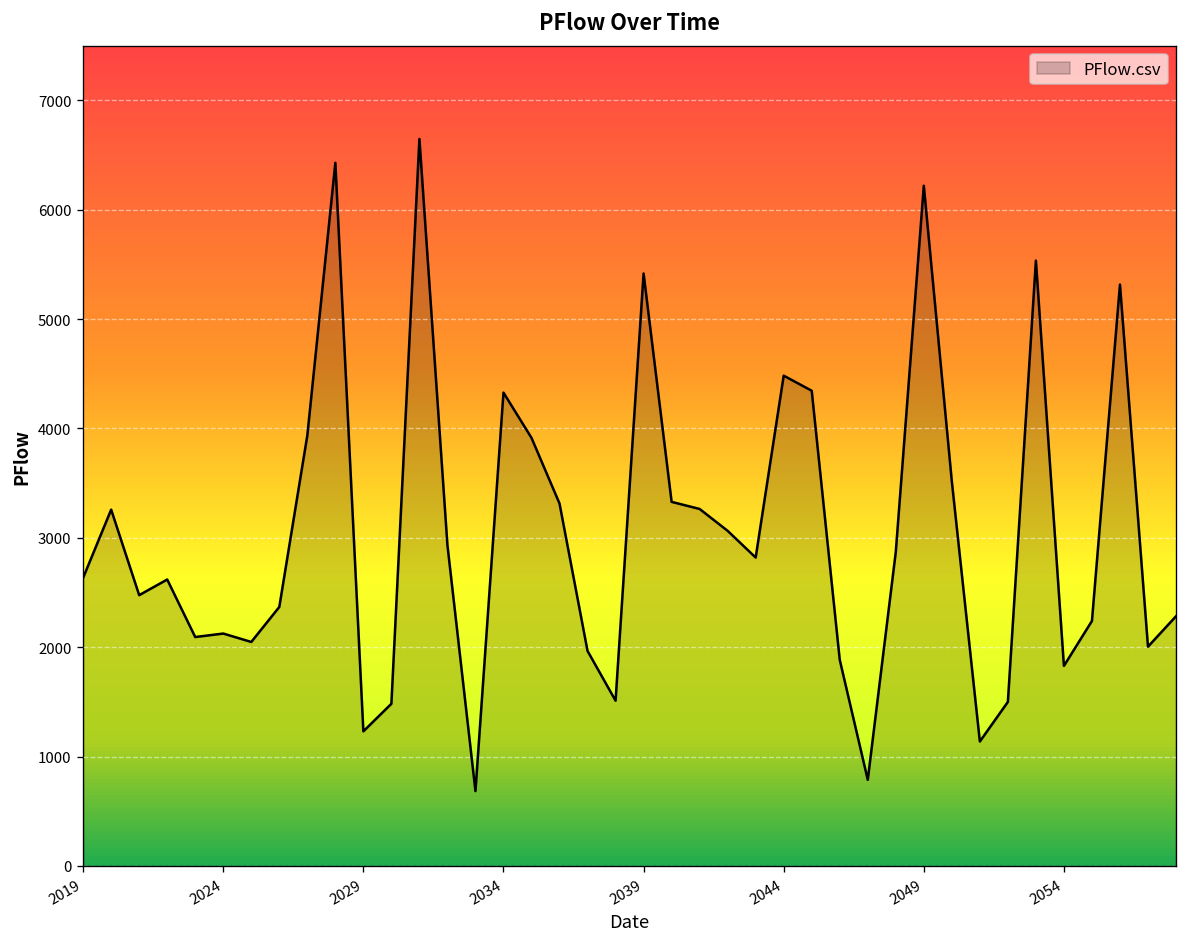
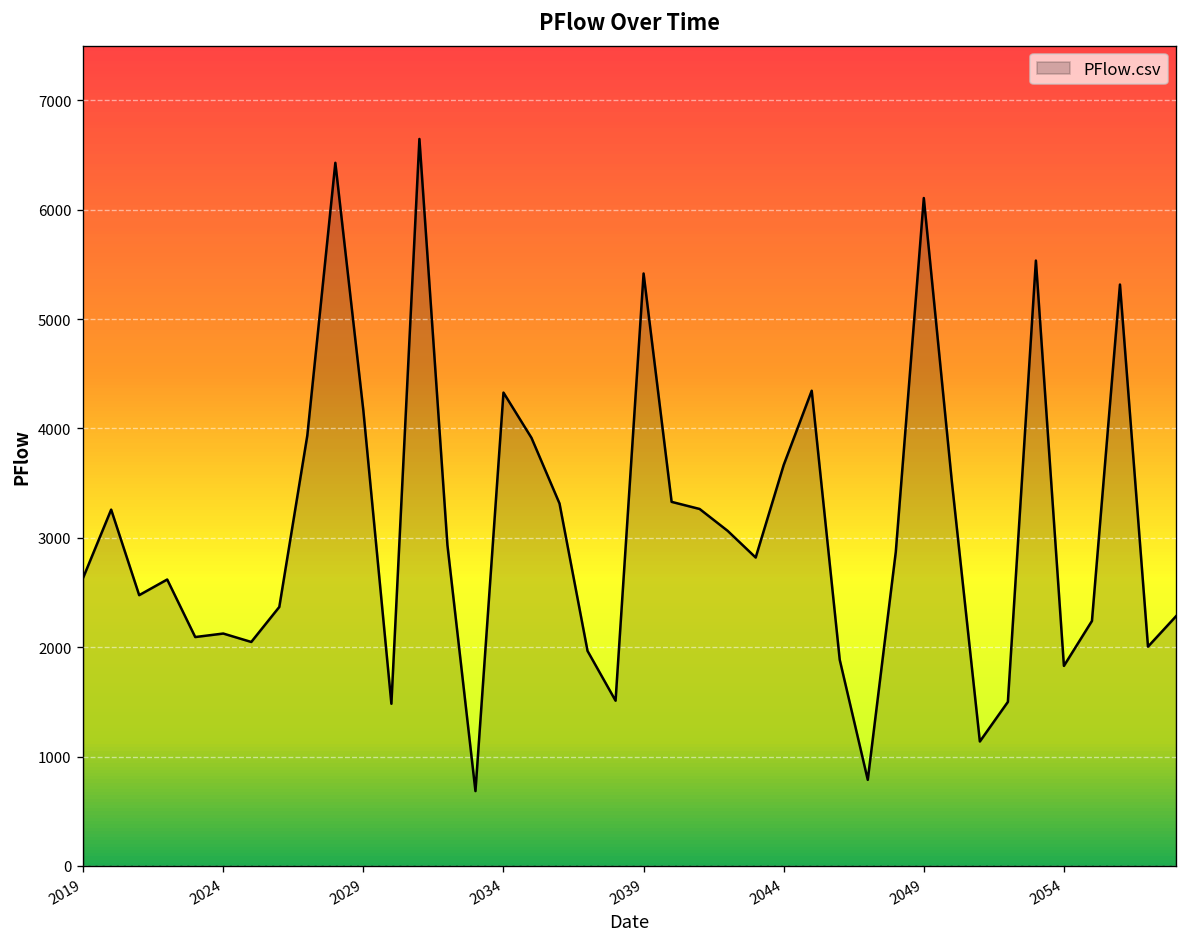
2029: 1200 -> 4200
2044: 4500 -> 3700
2049: 6200 -> 6100
